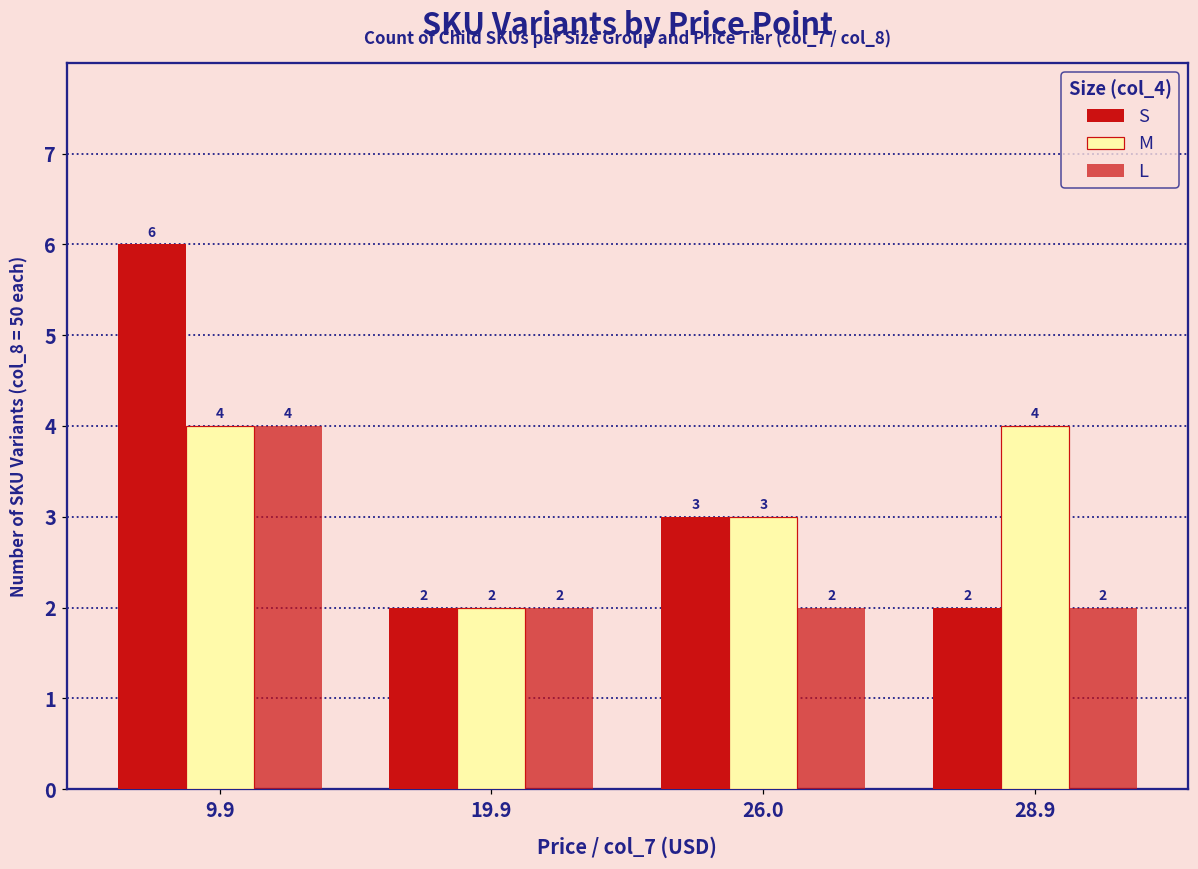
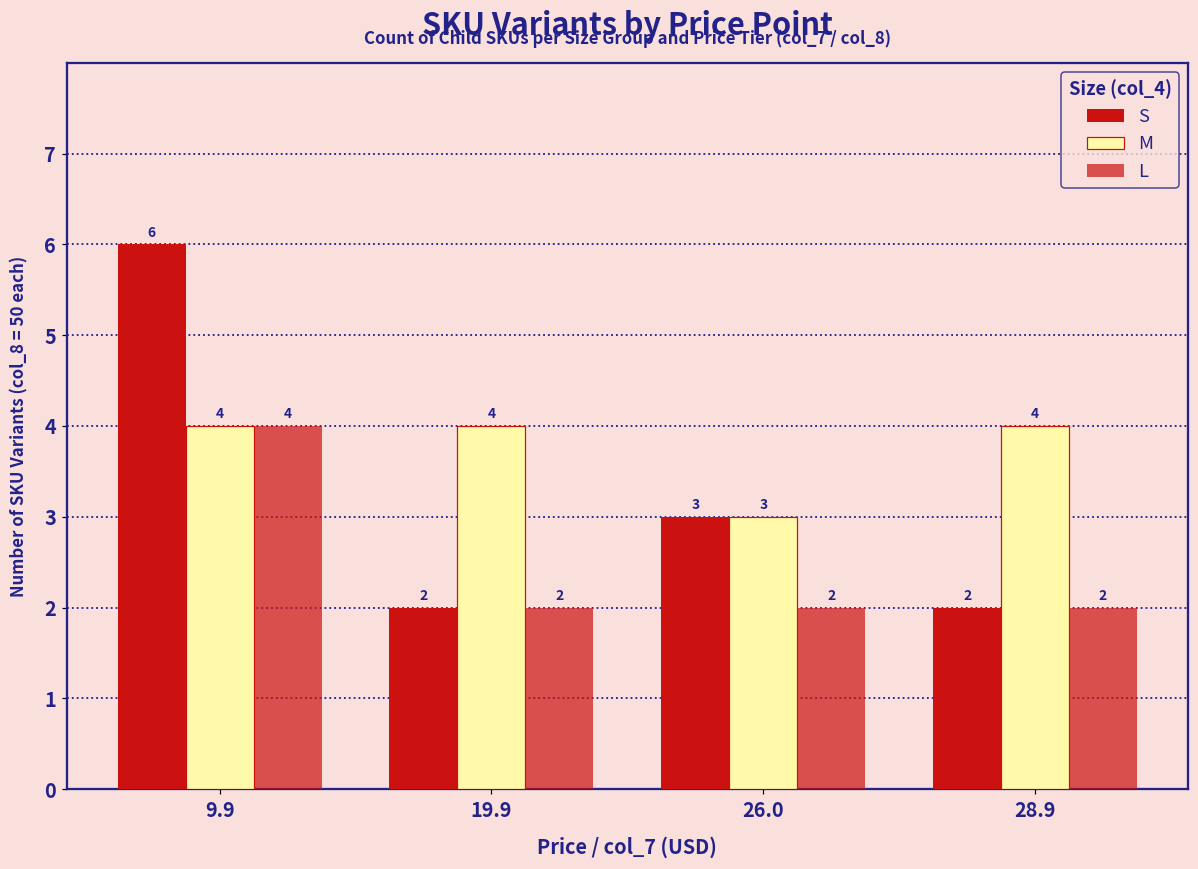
M, 19.9: 2 -> 4
